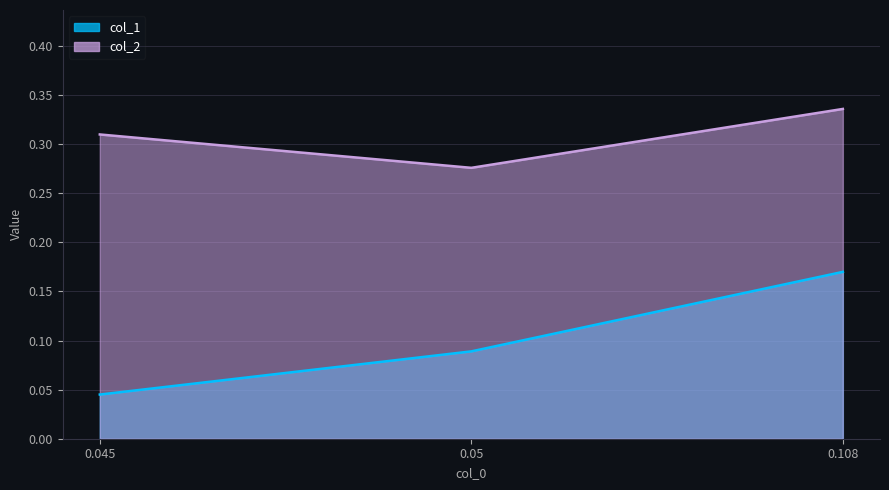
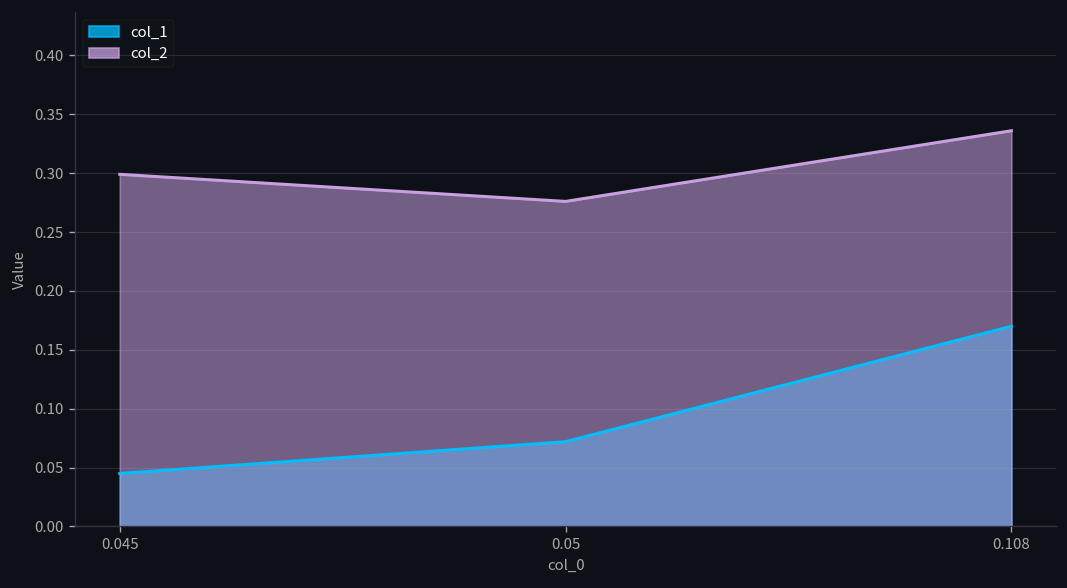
col_2, 0.045: 0.31 -> 0.30
col_1, 0.05: 0.09 -> 0.07
